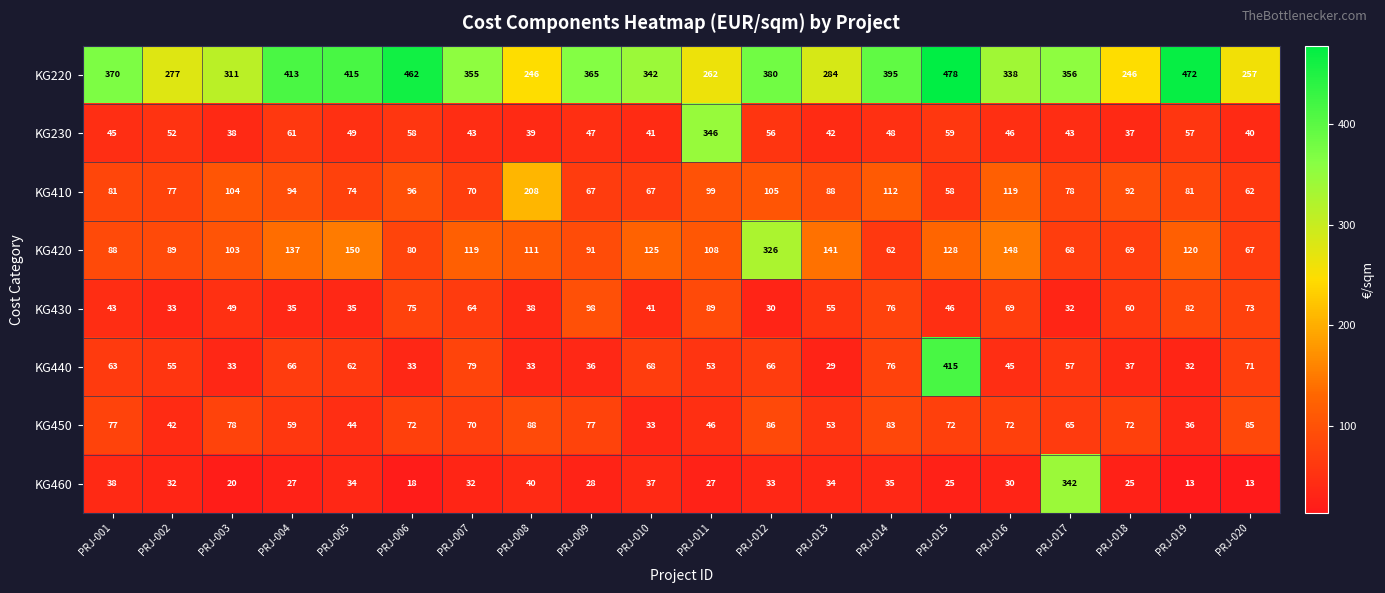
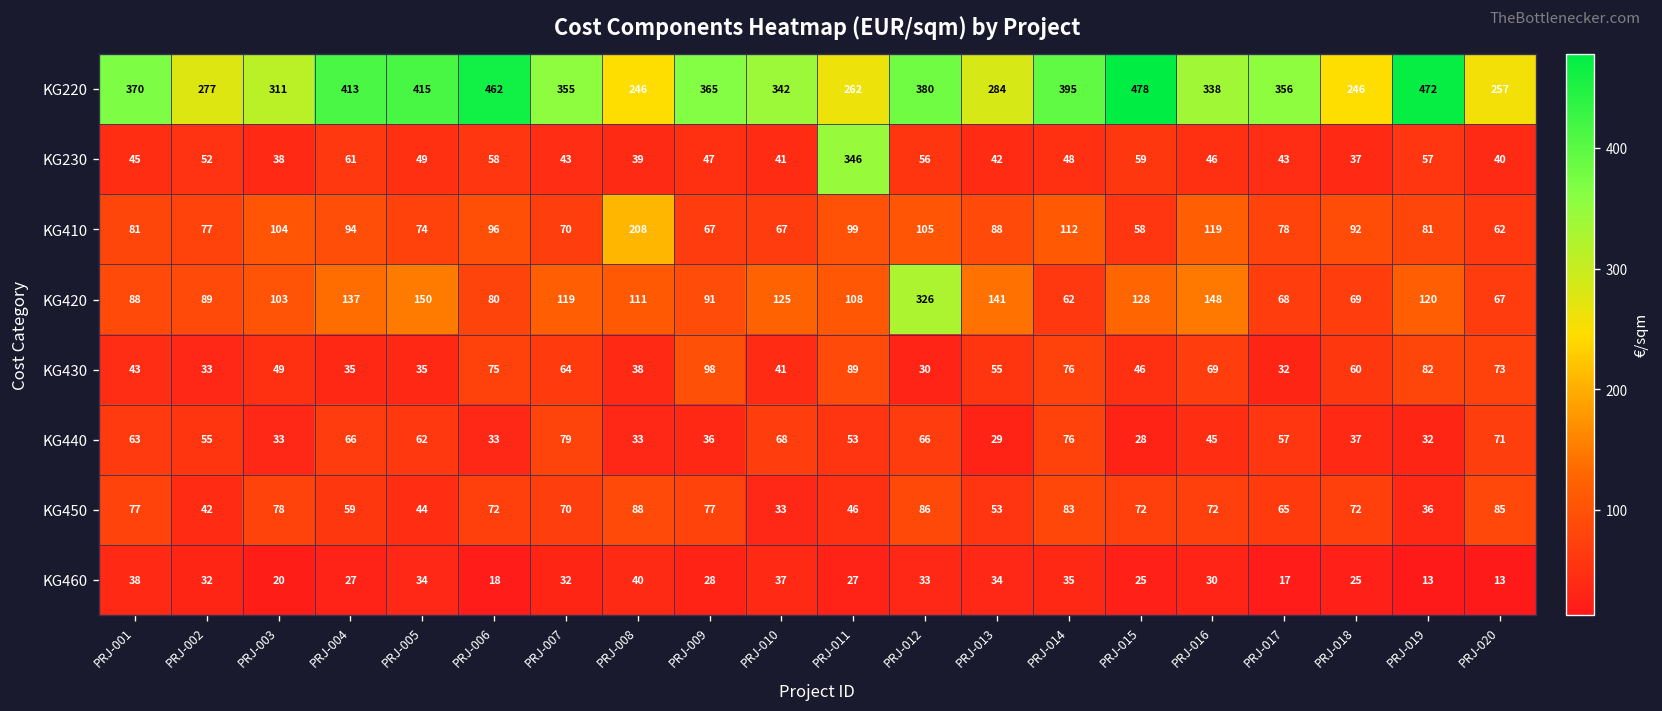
KG440, PRJ-015: 415 -> 28
KG460, PRJ-017: 342 -> 17
